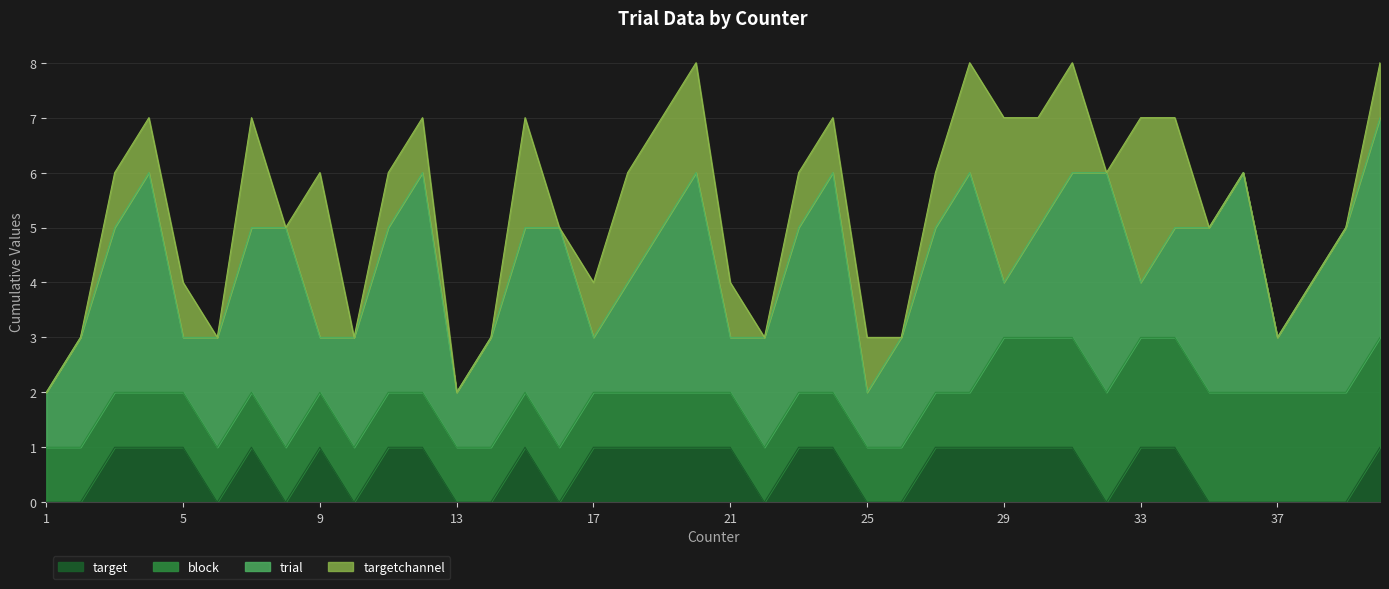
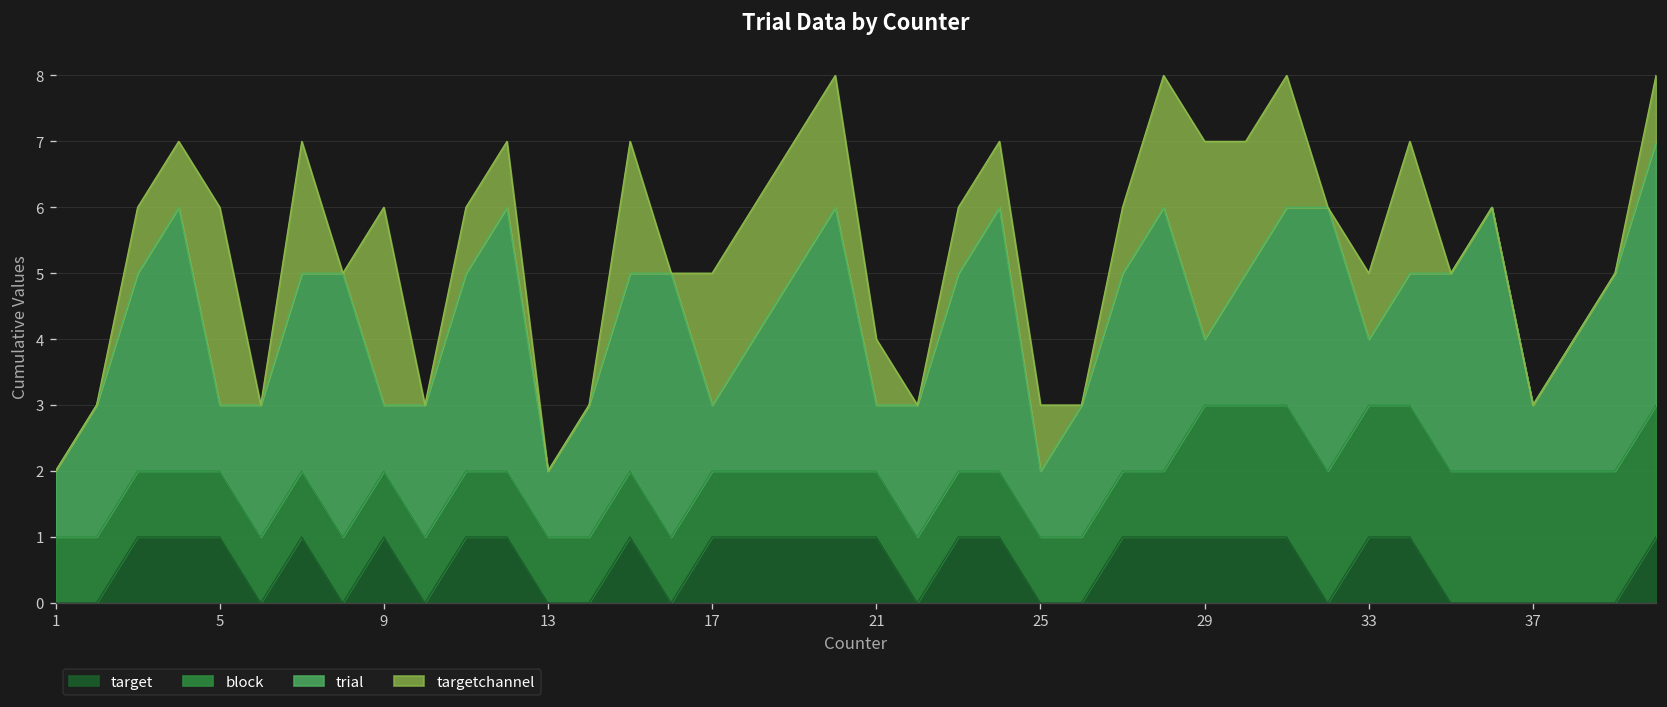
targetchannel, 5: 1 -> 3
targetchannel, 17: 1 -> 2
targetchannel, 33: 3 -> 1
